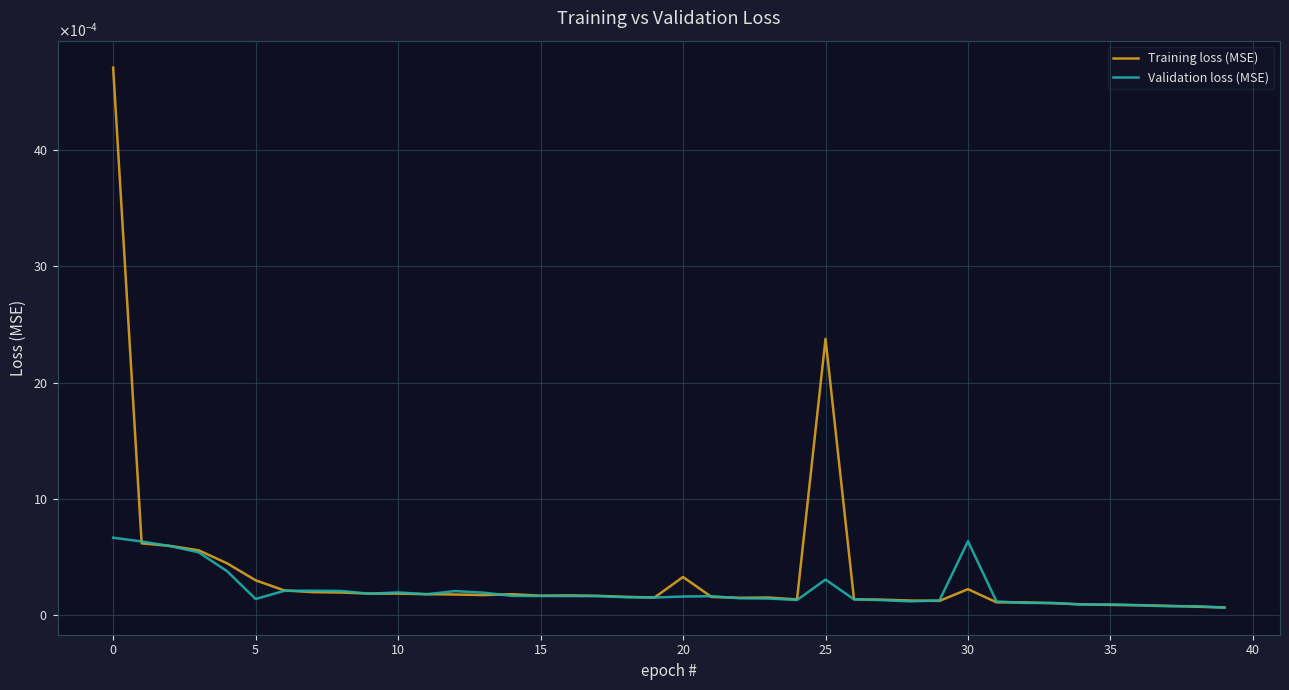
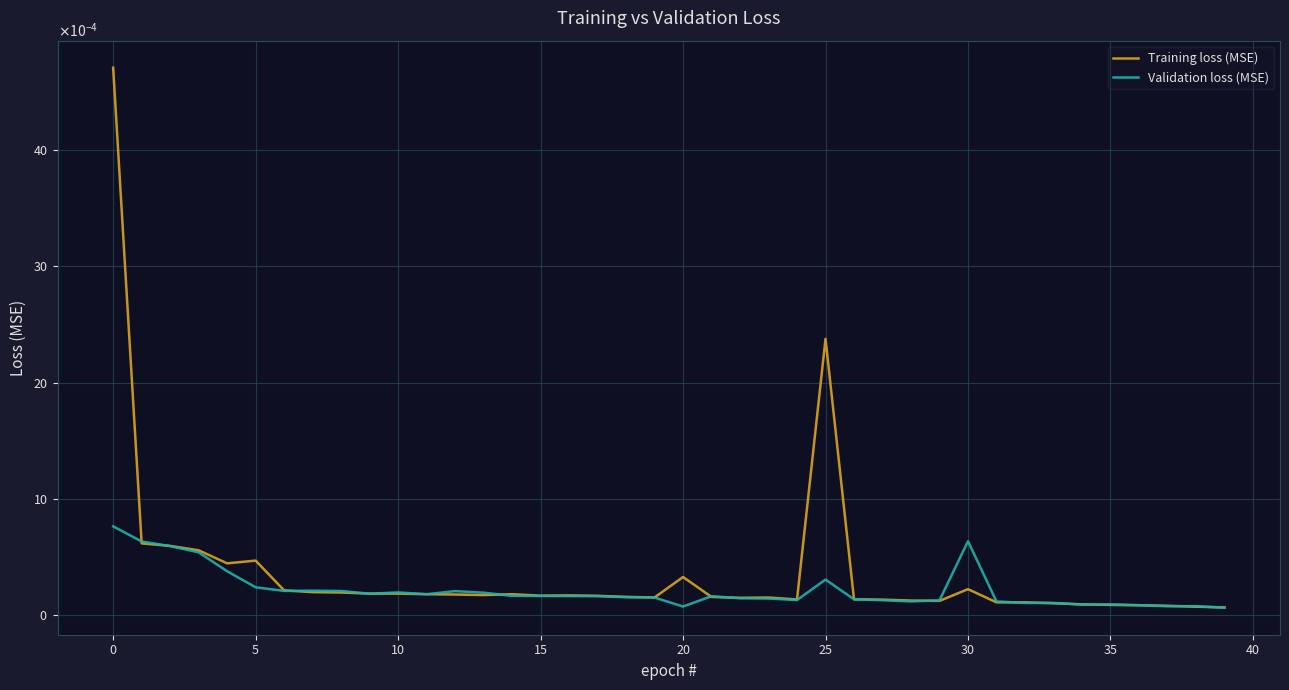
Validation loss (MSE), 0: 0.00067 -> 0.00076
Training loss (MSE), 5: 0.00030 -> 0.00047
Validation loss (MSE), 5: 0.00014 -> 0.00024
Validation loss (MSE), 20: 0.00016 -> 0.00007
